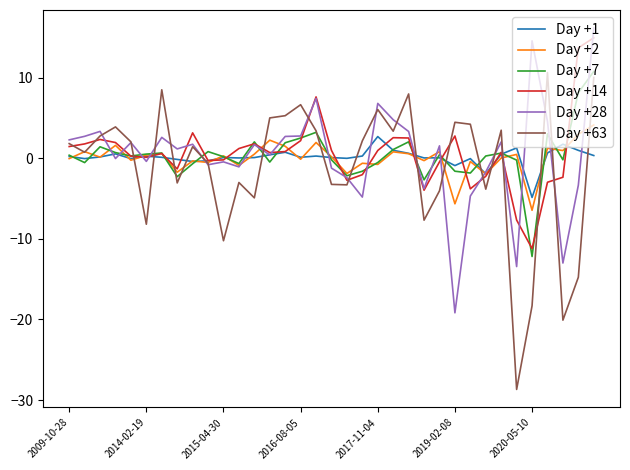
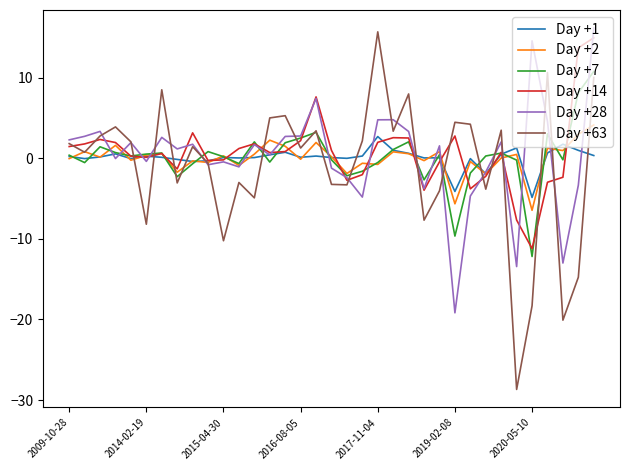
Day +63, 2016-08-05: 7 -> 1
Day +14, 2017-11-04: 1 -> 2
Day +28, 2017-11-04: 7 -> 5
Day +63, 2017-11-04: 6 -> 16
Day +1, 2019-02-08: -1 -> -4
Day +7, 2019-02-08: -2 -> -10
